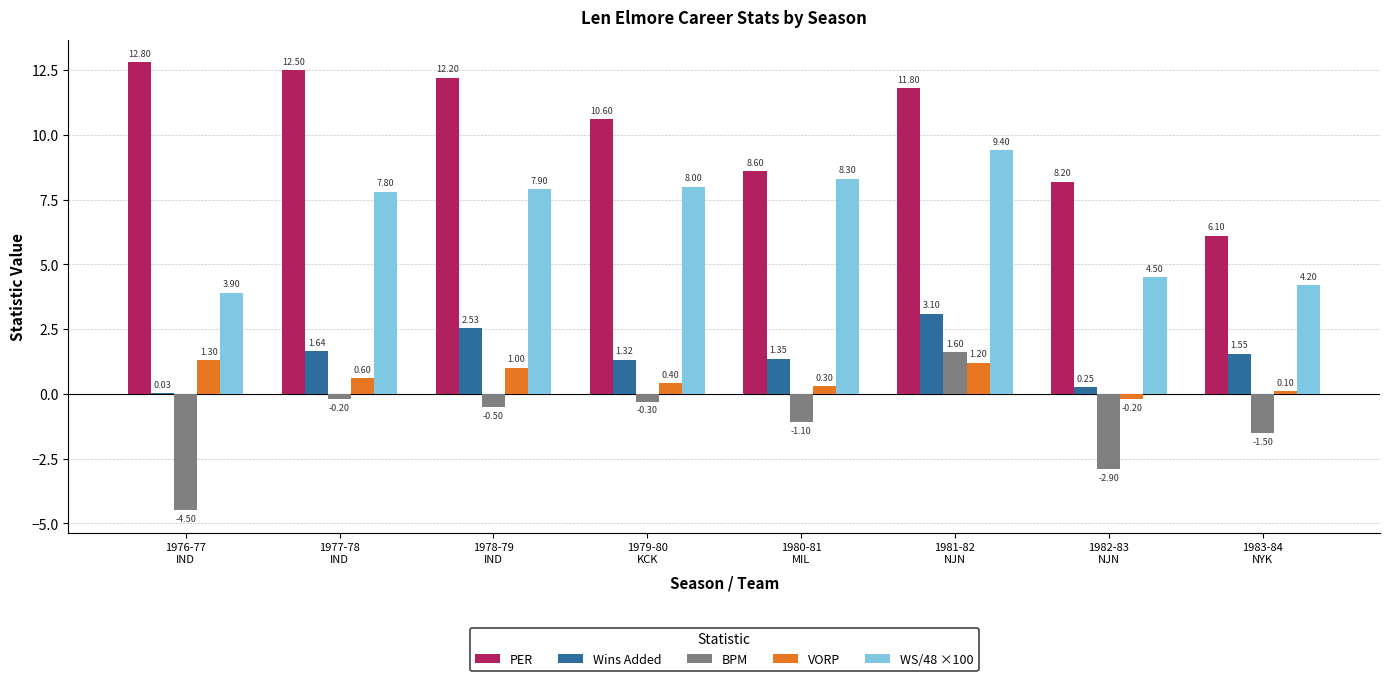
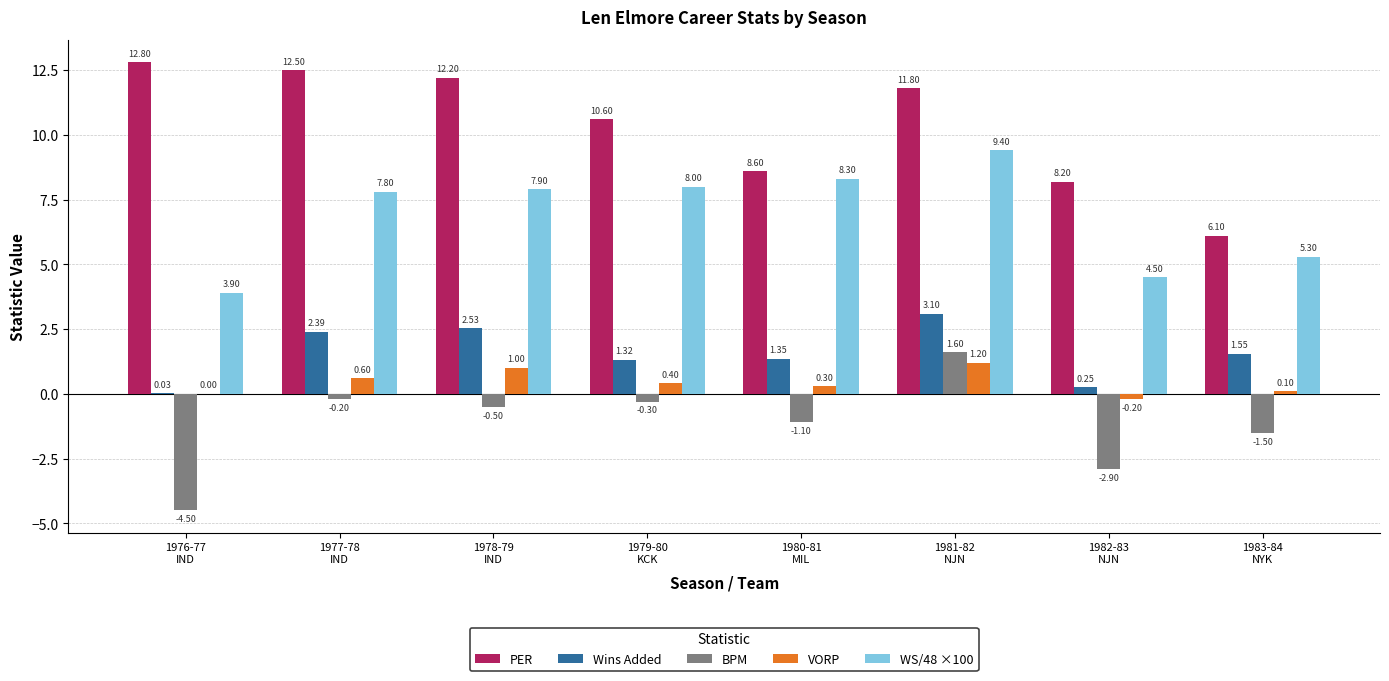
VORP, 1976-77 IND: 1.30 -> 0.00
Wins Added, 1977-78 IND: 1.64 -> 2.39
WS/48 ×100, 1983-84 NYK: 4.20 -> 5.30
